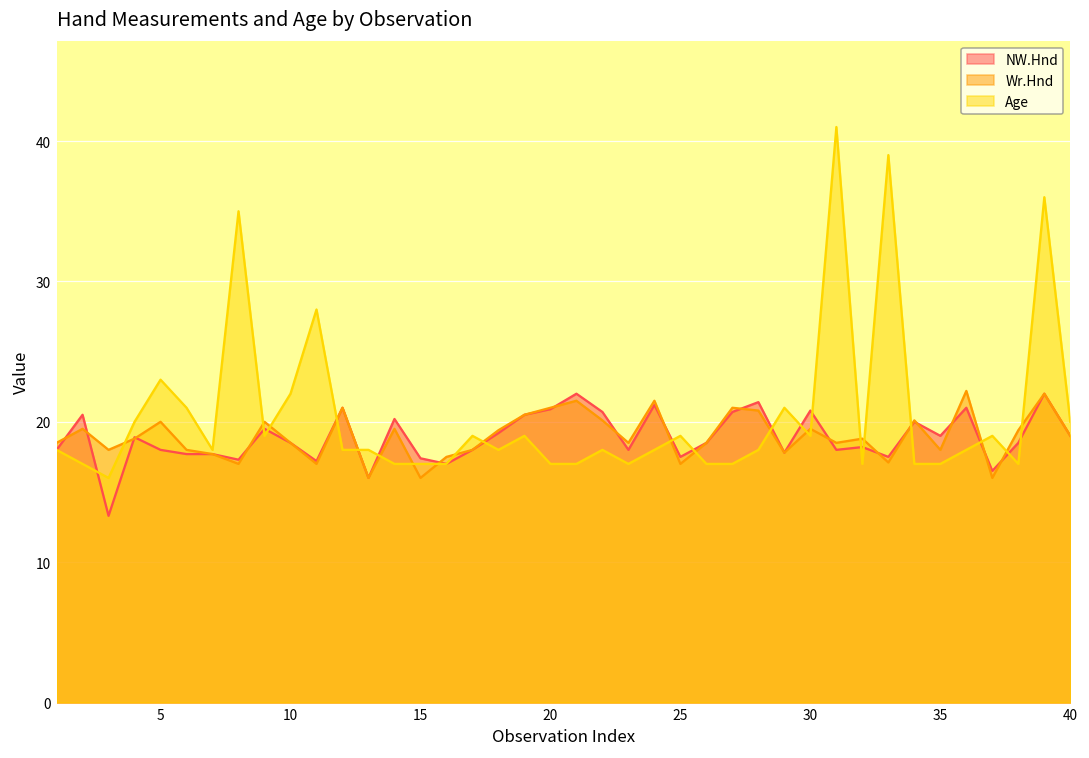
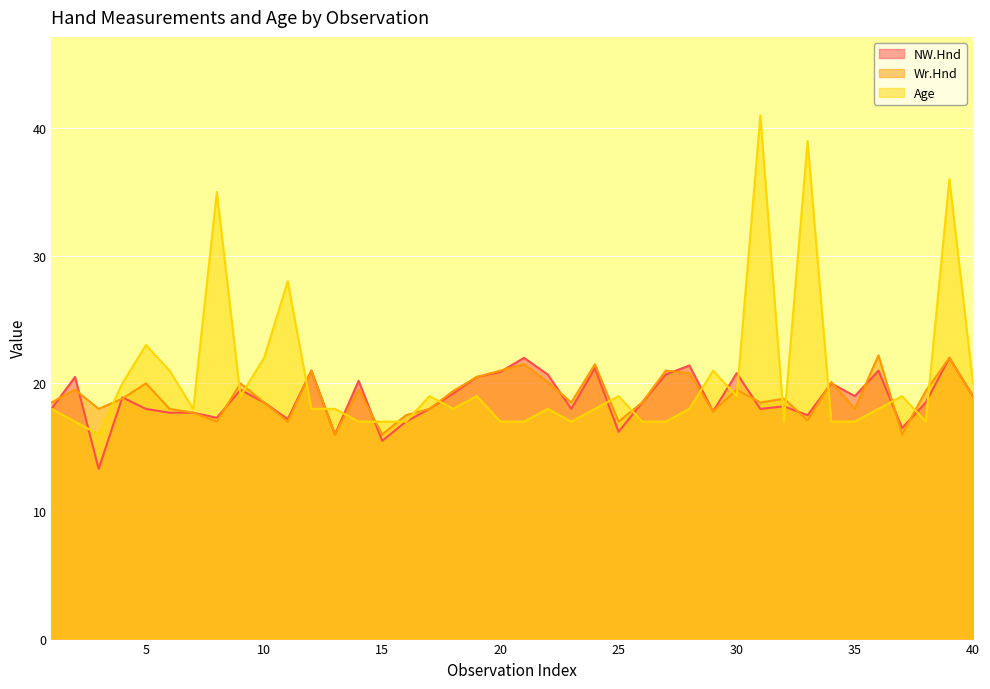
NW.Hnd, 15: 17.4 -> 15.5
NW.Hnd, 25: 17.5 -> 16.2
